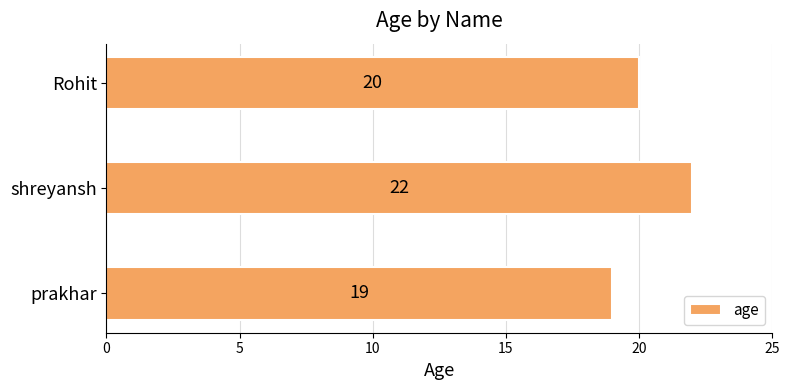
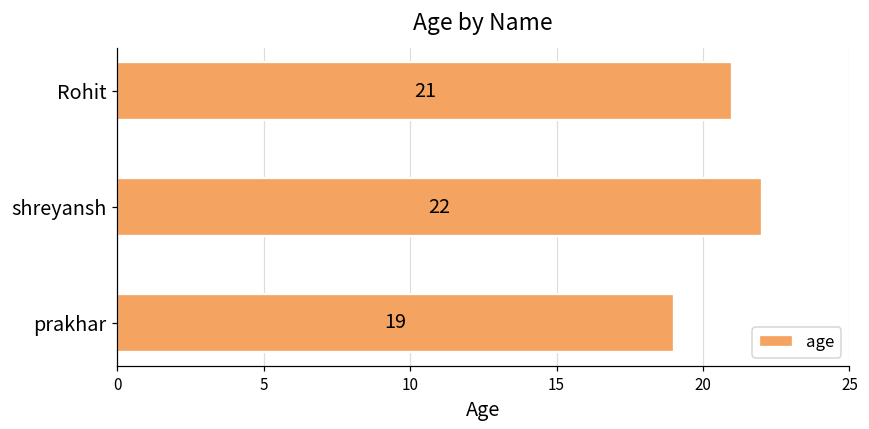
Rohit: 20 -> 21
